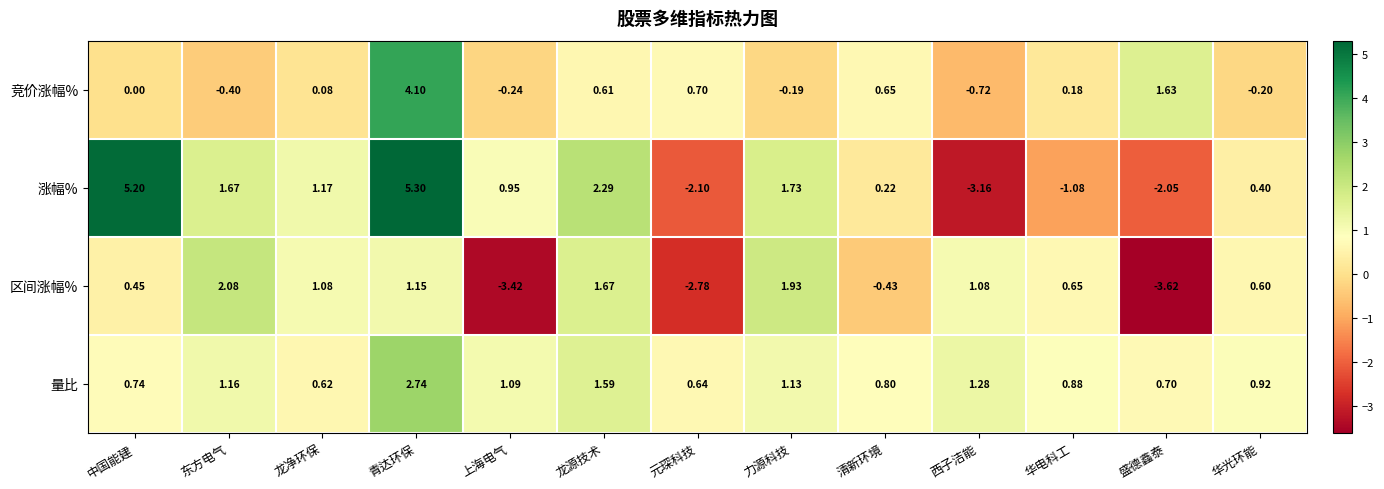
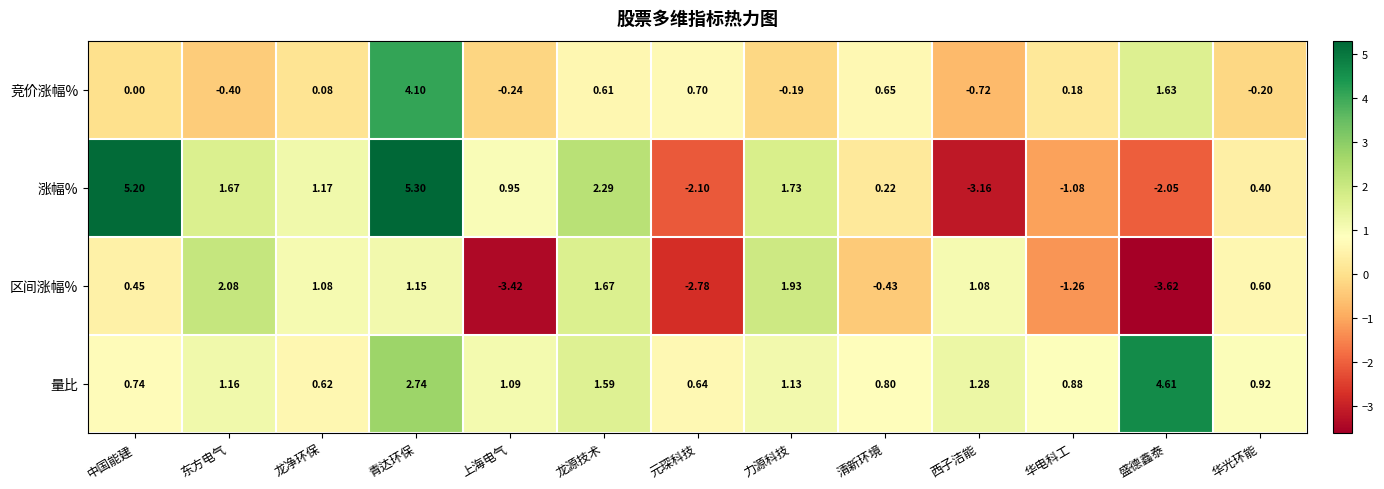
区间涨幅%, 华电科工: 0.65 -> -1.26
量比, 盛德鑫泰: 0.70 -> 4.61
